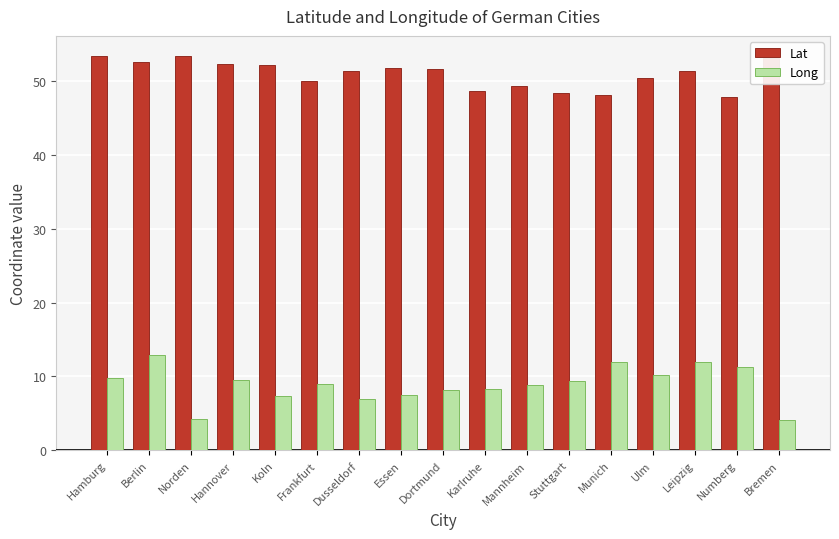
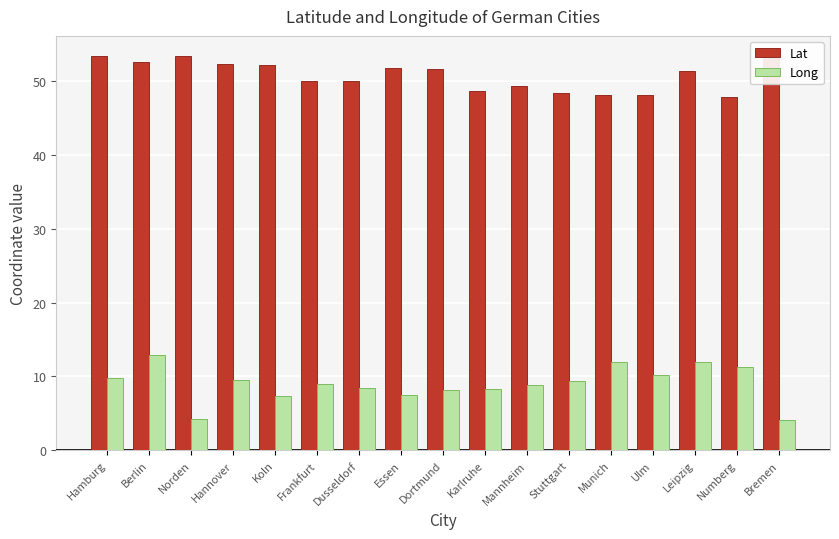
Lat, Dusseldorf: 51 -> 50
Long, Dusseldorf: 7 -> 8
Lat, Ulm: 50 -> 48
